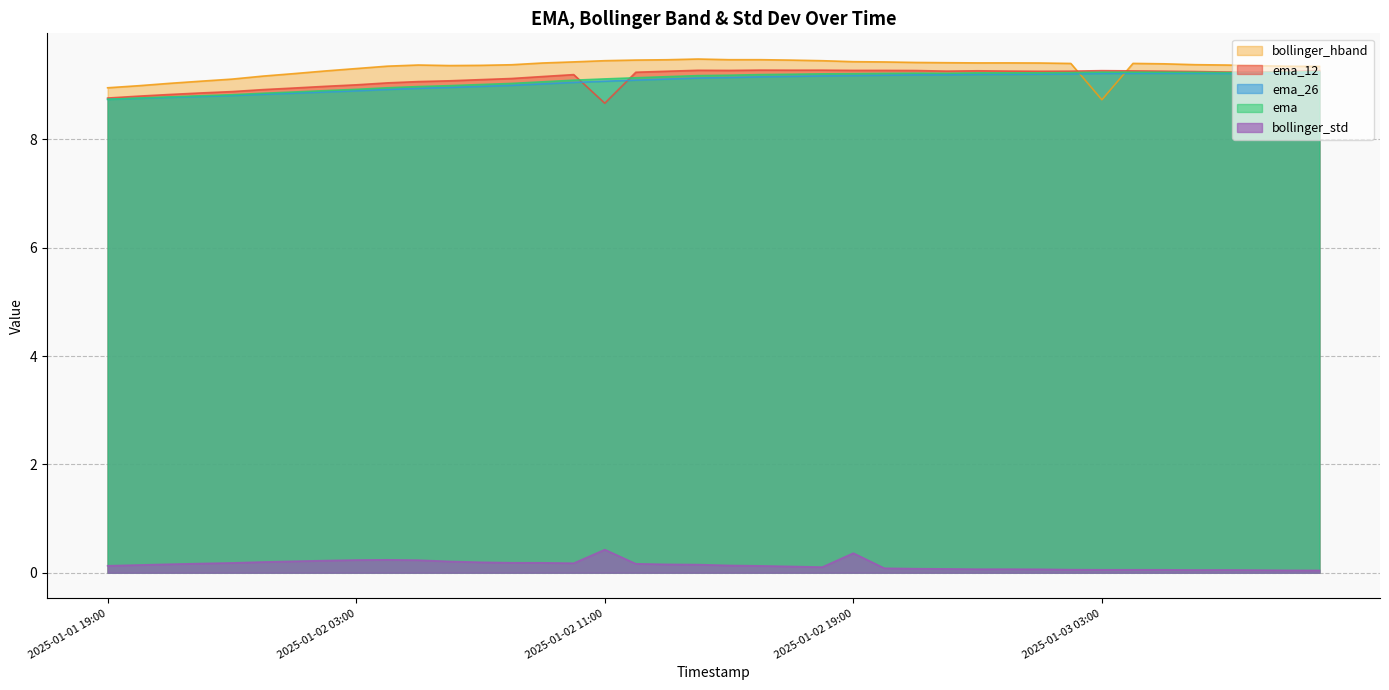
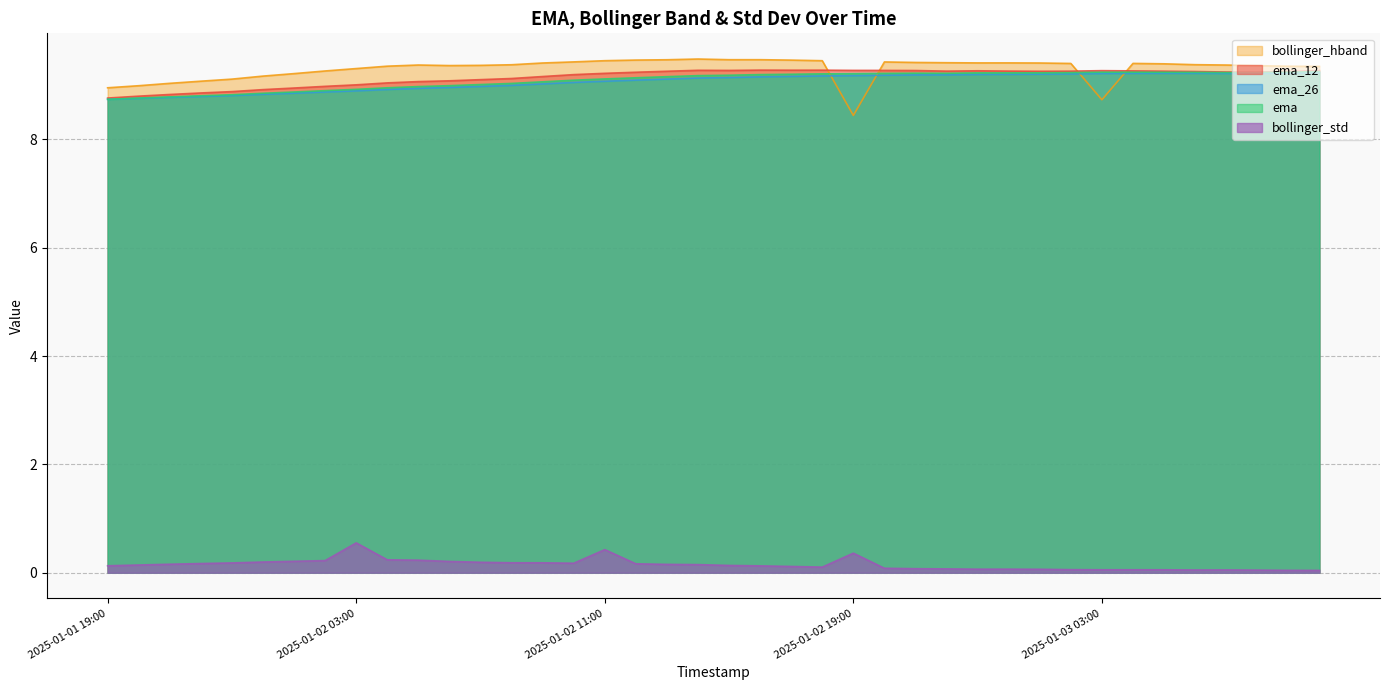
bollinger_std, 2025-01-02 03:00: 0.2 -> 0.6
ema_12, 2025-01-02 11:00: 8.7 -> 9.2
bollinger_hband, 2025-01-02 19:00: 9.4 -> 8.4
